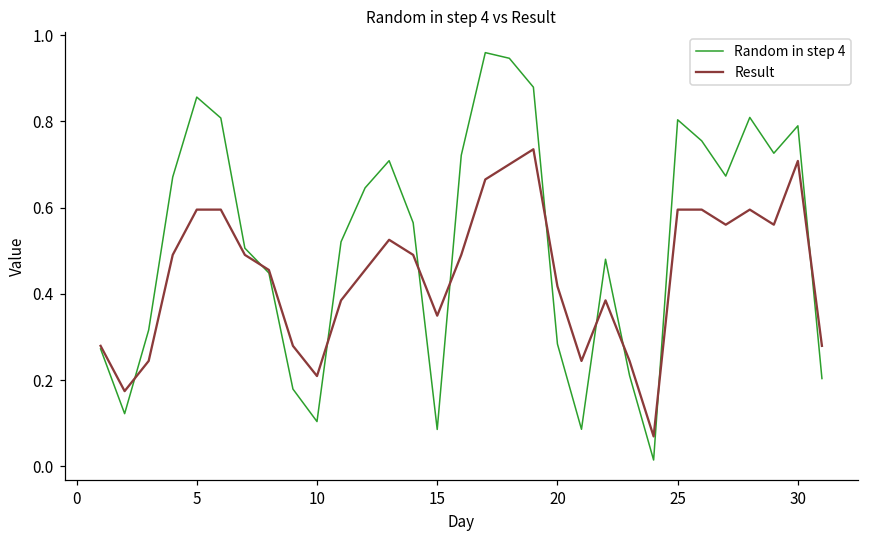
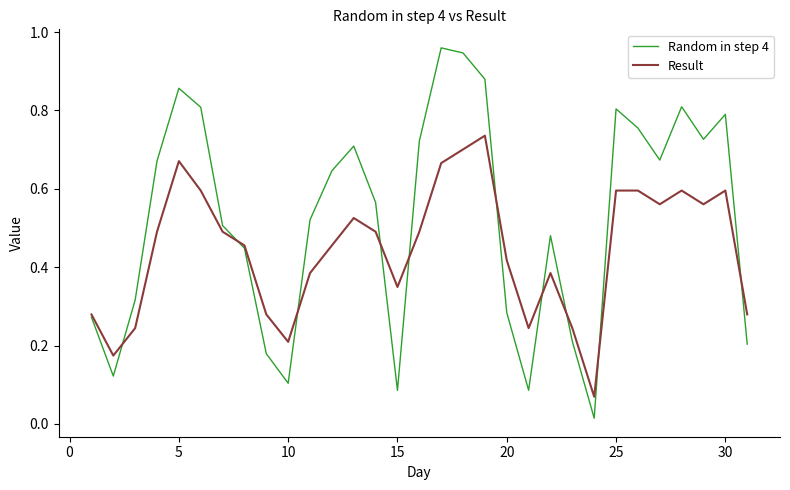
Result, 5: 0.60 -> 0.67
Result, 30: 0.71 -> 0.60
